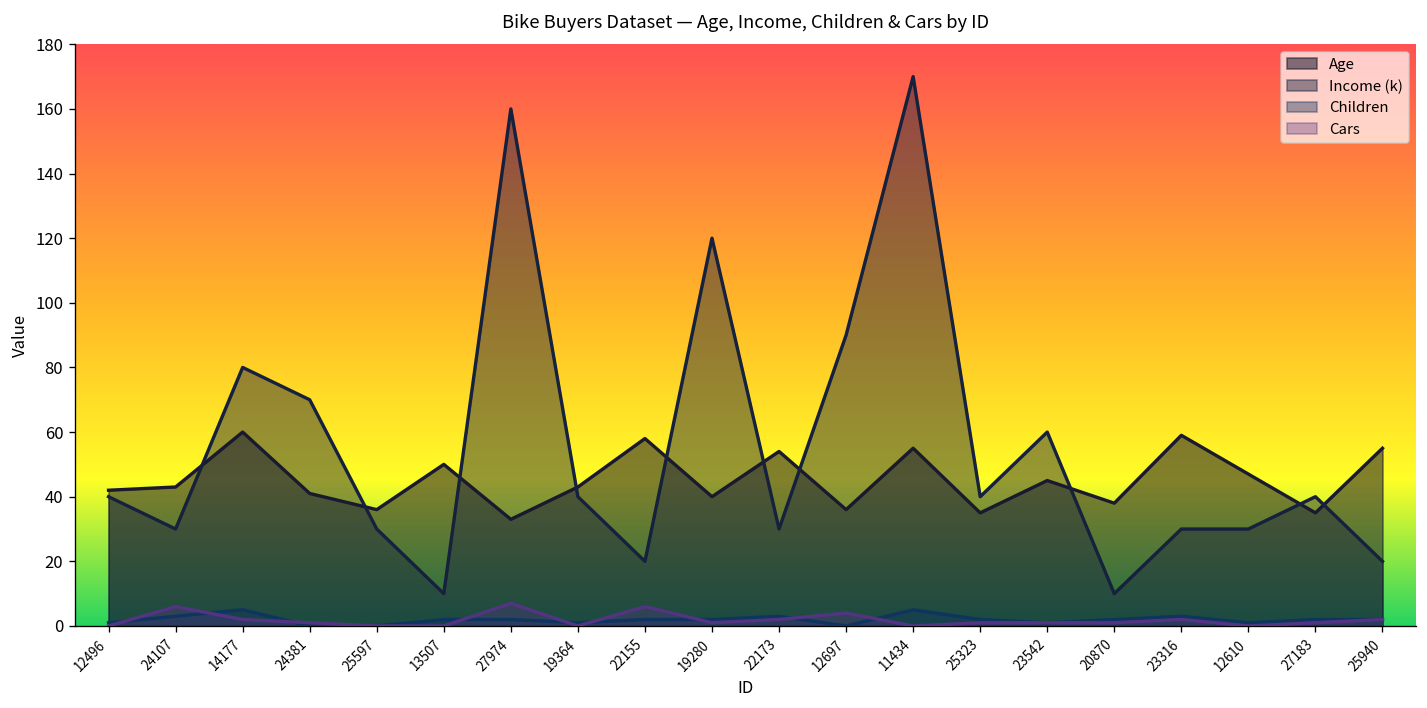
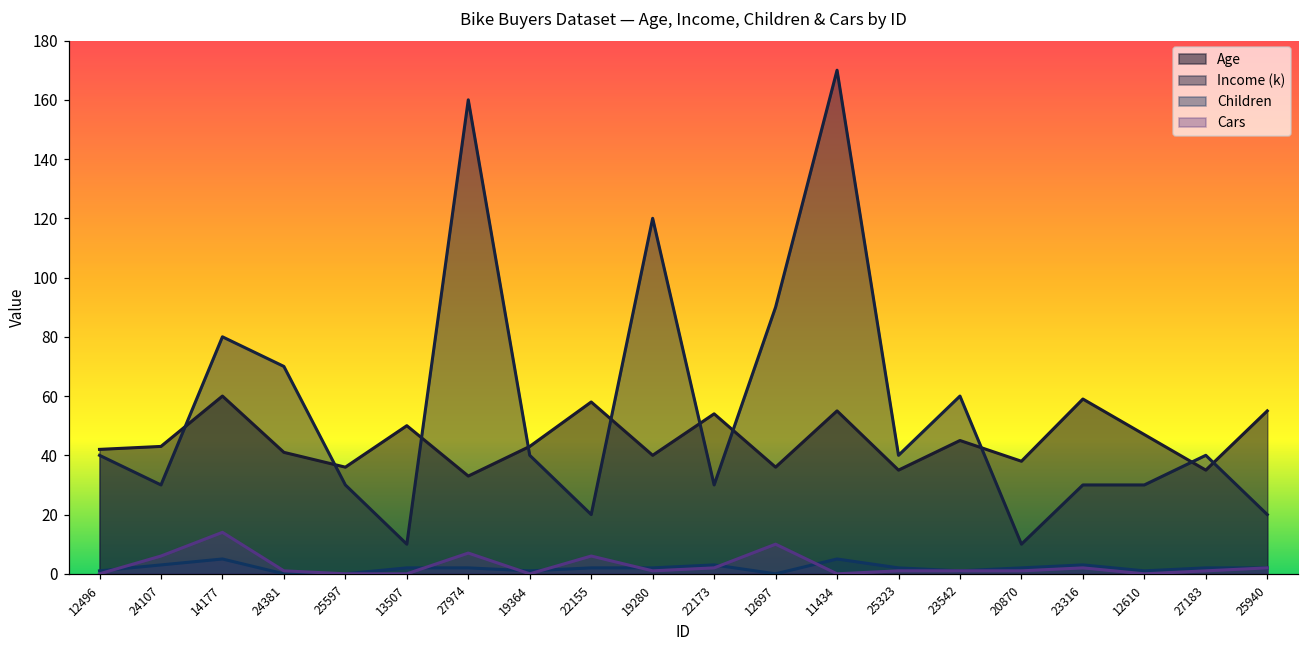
Cars, 14177: 2 -> 14
Cars, 12697: 4 -> 10
